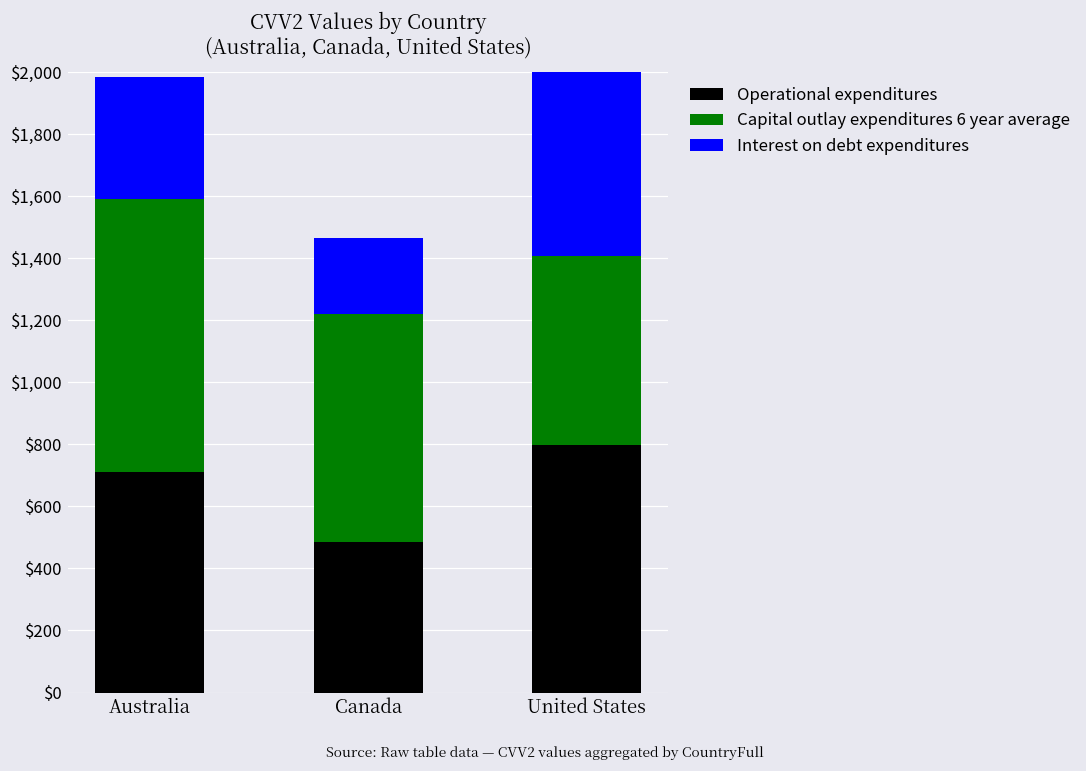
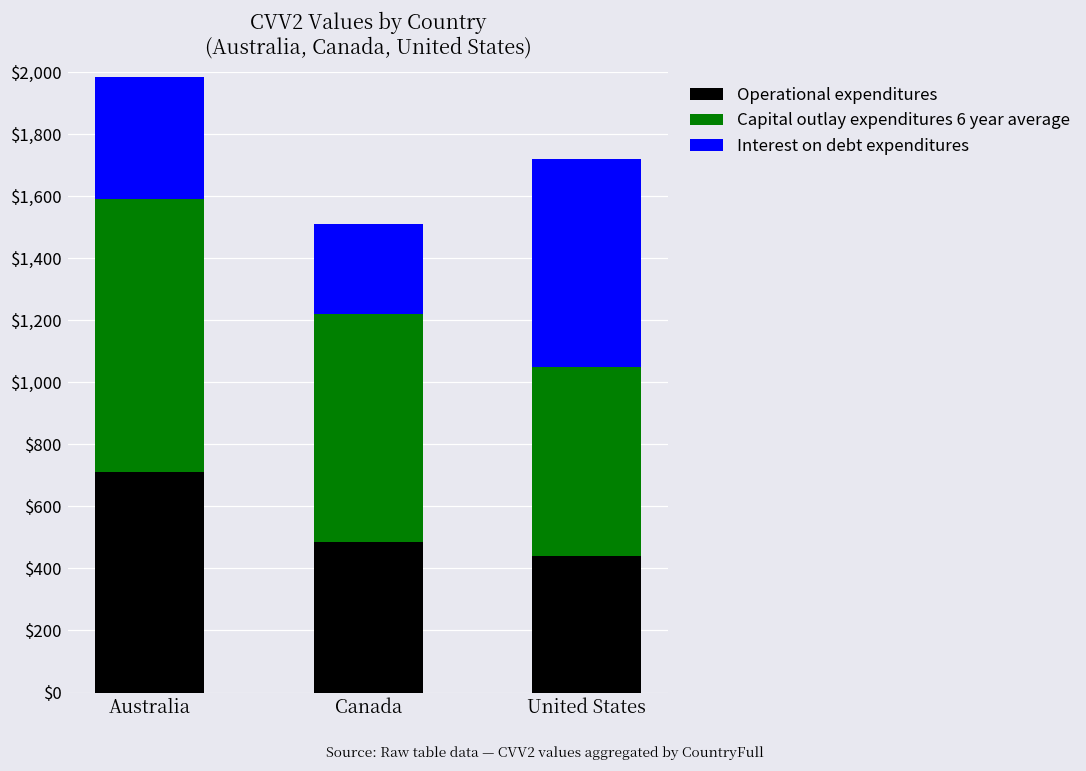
Interest on debt expenditures, Canada: $240 -> $290
Operational expenditures, United States: $800 -> $440
